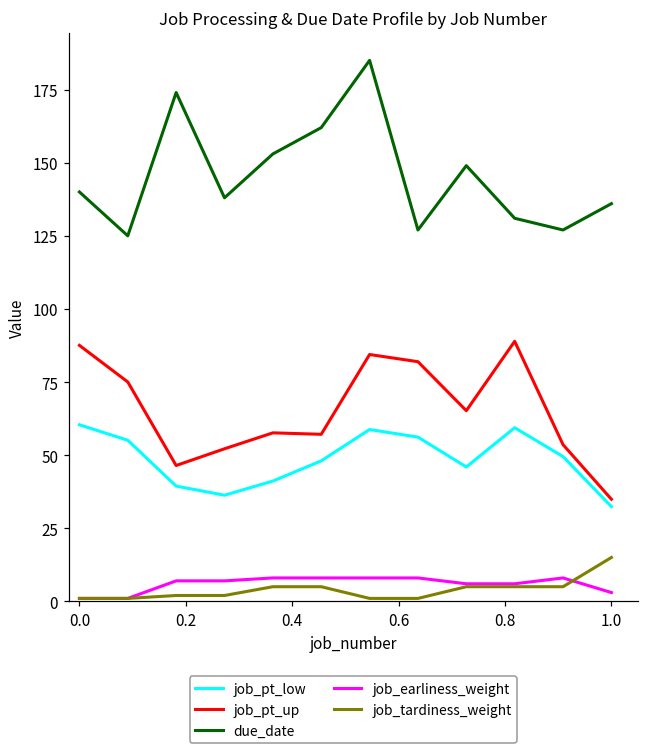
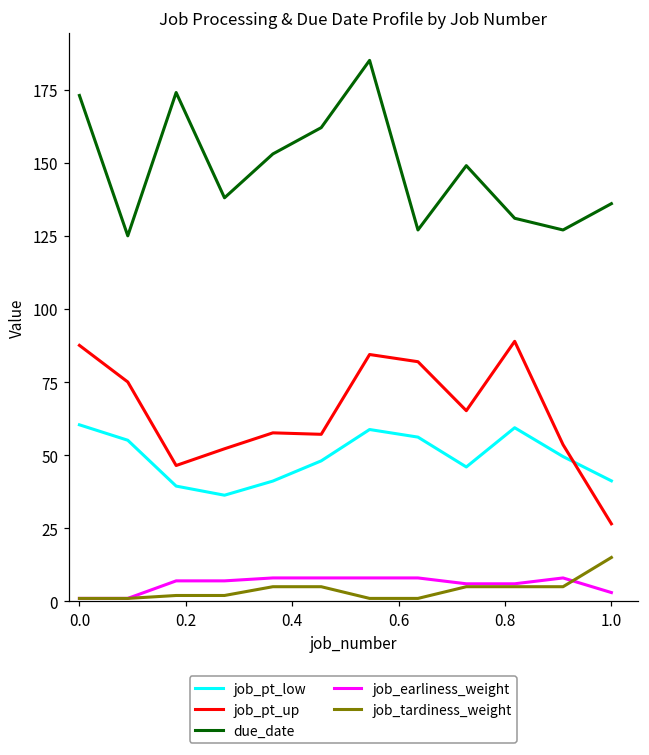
due_date, 0.0: 140 -> 173
job_pt_low, 1.0: 32 -> 41
job_pt_up, 1.0: 35 -> 27
